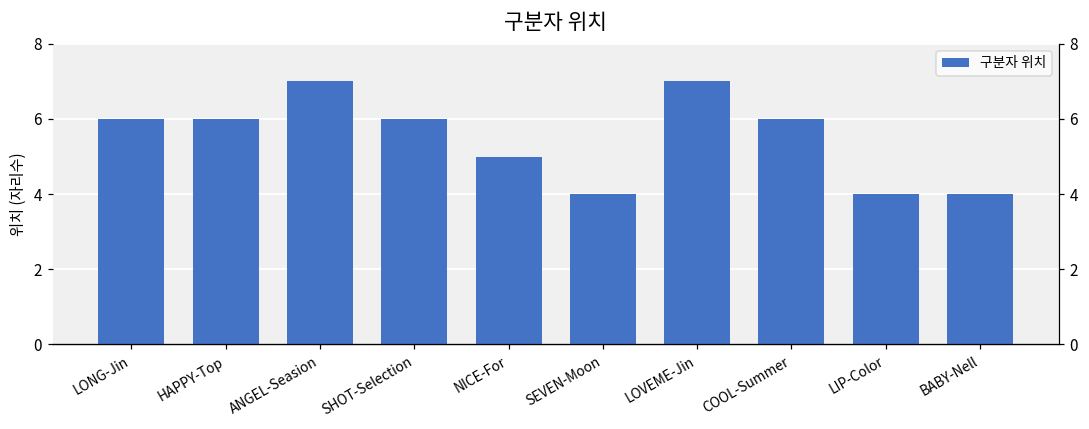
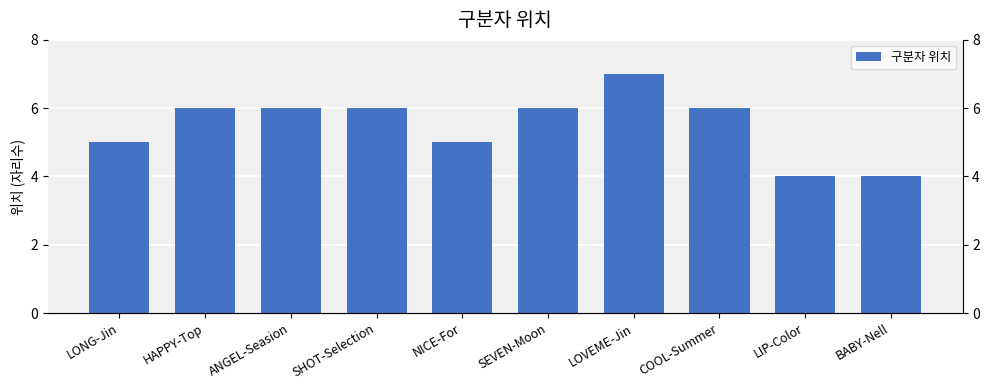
LONG-Jin: 6 -> 5
ANGEL-Seasion: 7 -> 6
SEVEN-Moon: 4 -> 6
